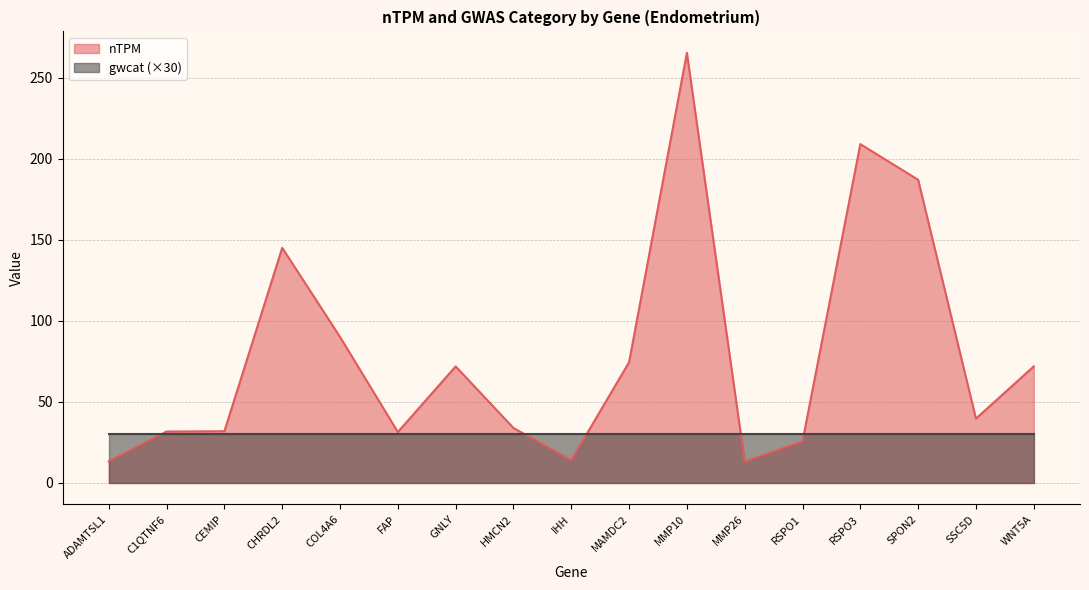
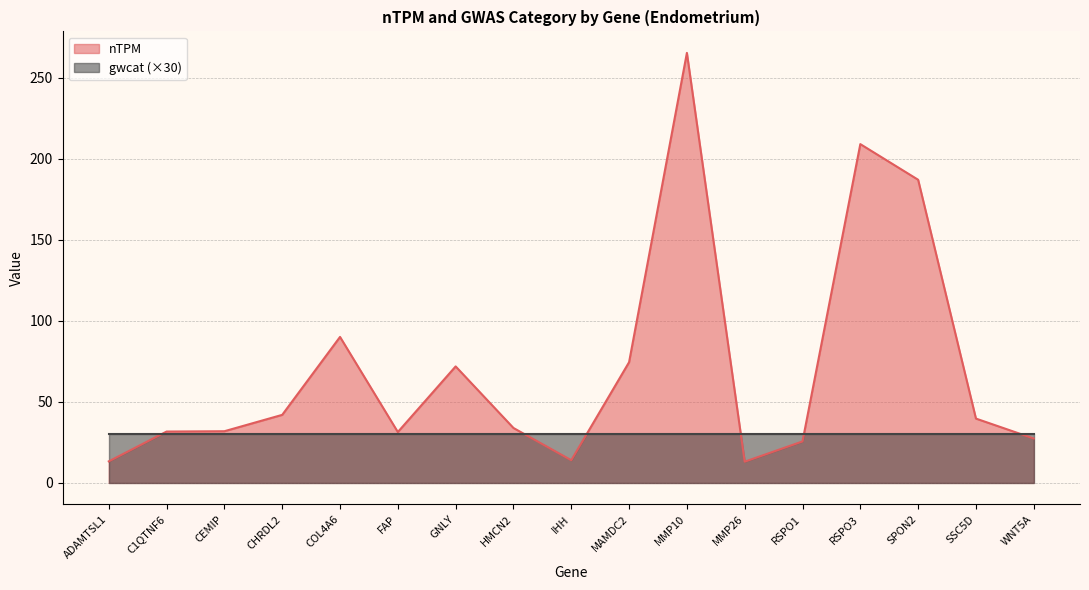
nTPM, CHRDL2: 145 -> 42
nTPM, WNT5A: 72 -> 27
